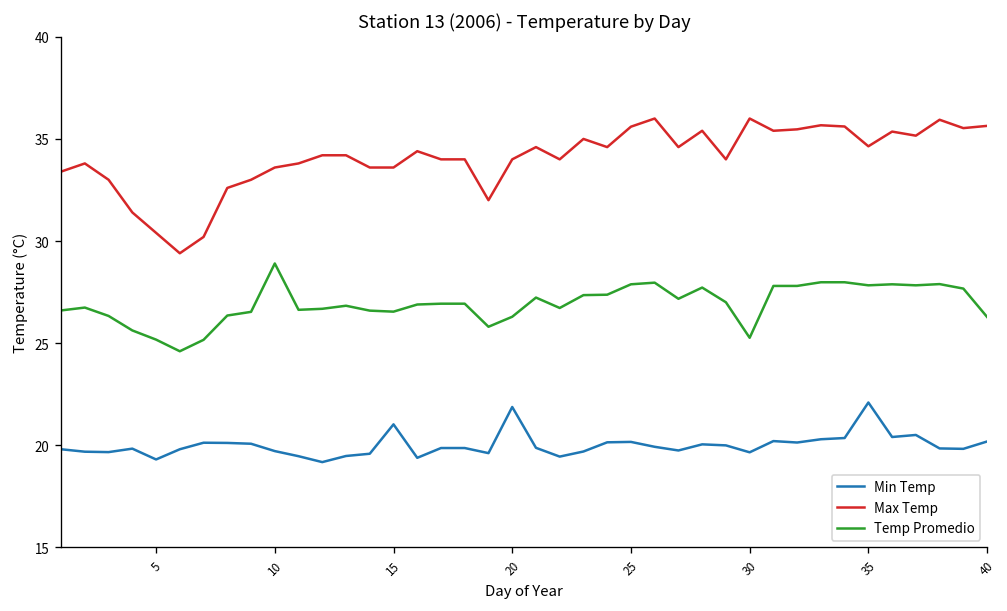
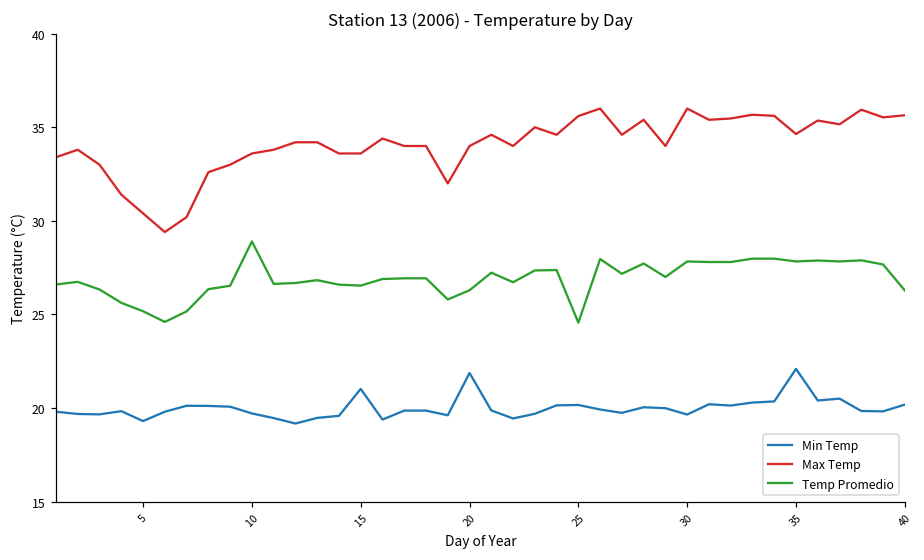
Temp Promedio, 25: 27.9 -> 24.6
Temp Promedio, 30: 25.3 -> 27.8
